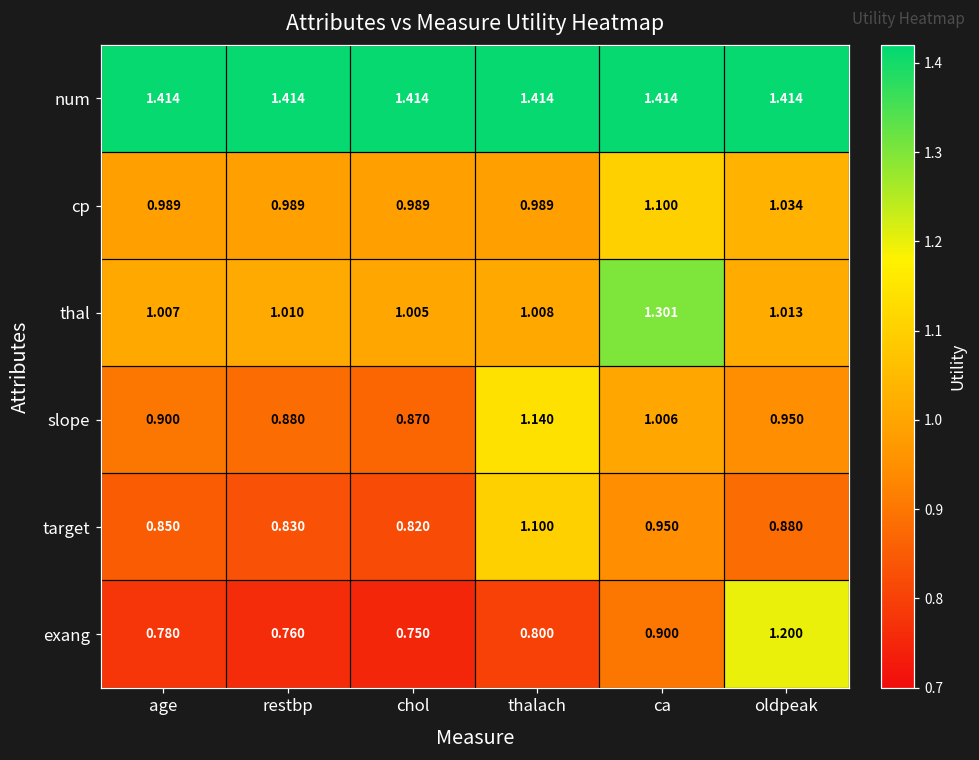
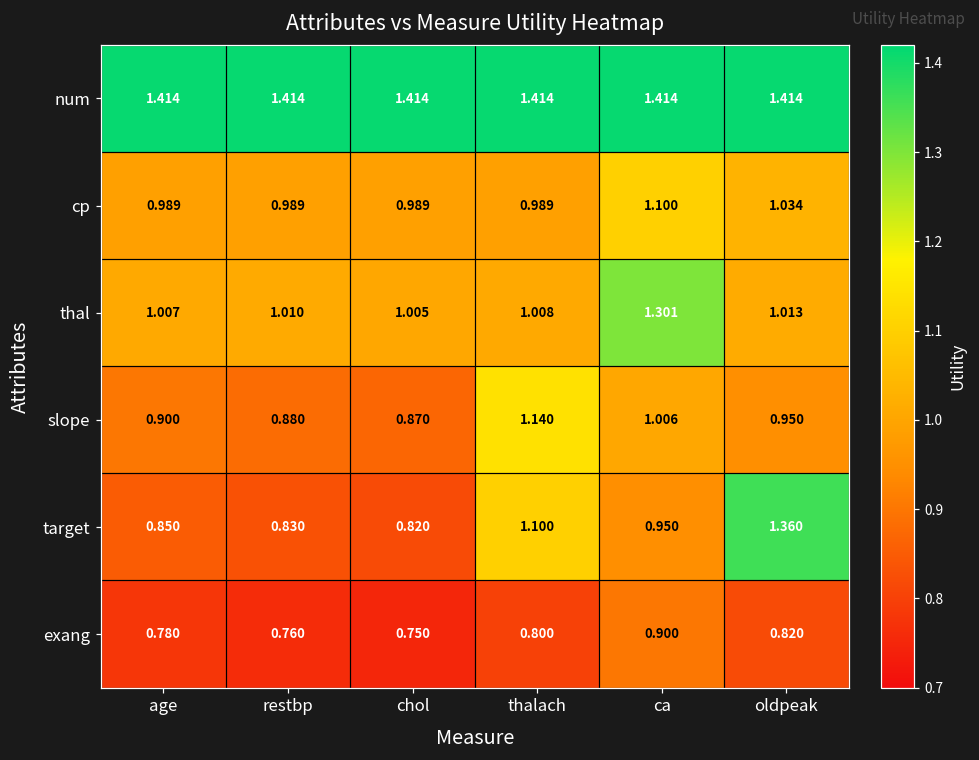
target, oldpeak: 0.880 -> 1.360
exang, oldpeak: 1.200 -> 0.820
